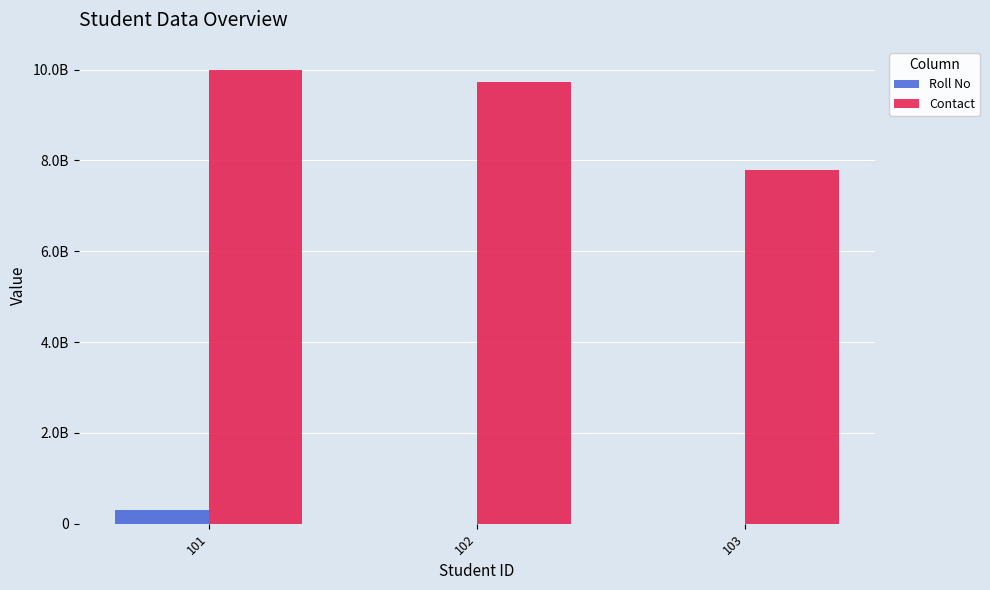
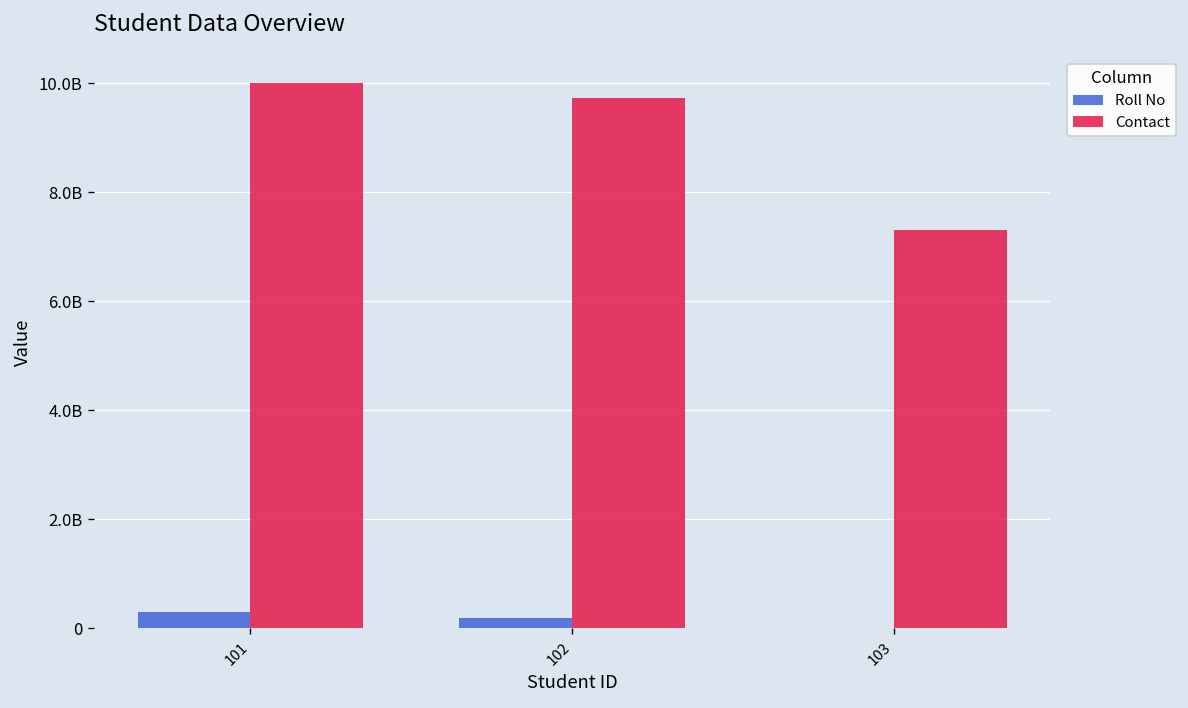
Roll No, 102: 0 -> 200000000
Contact, 103: 7800000000 -> 7300000000
